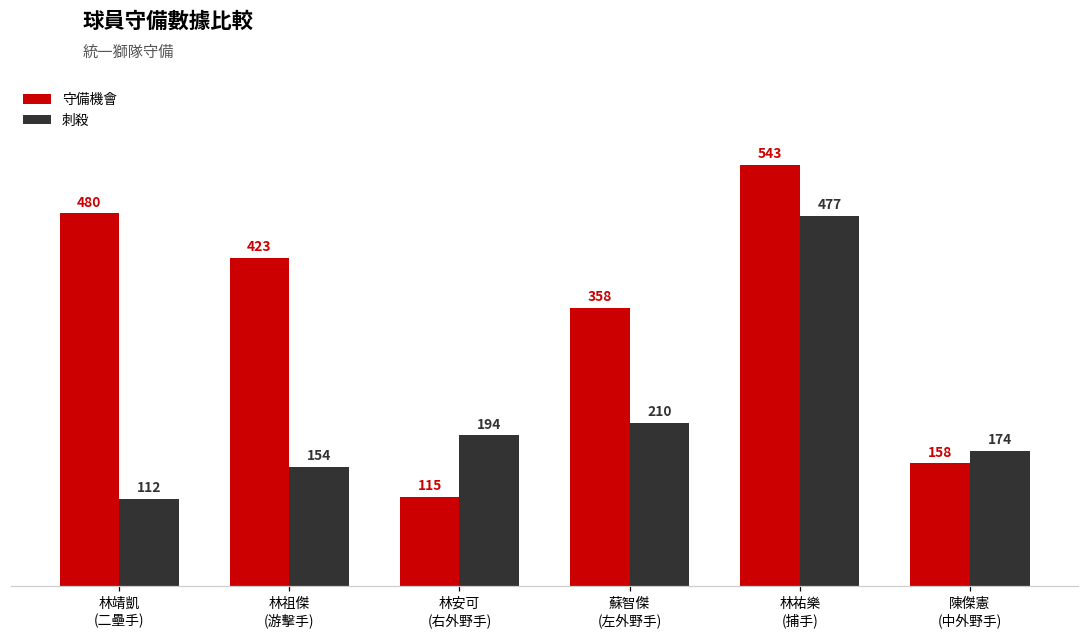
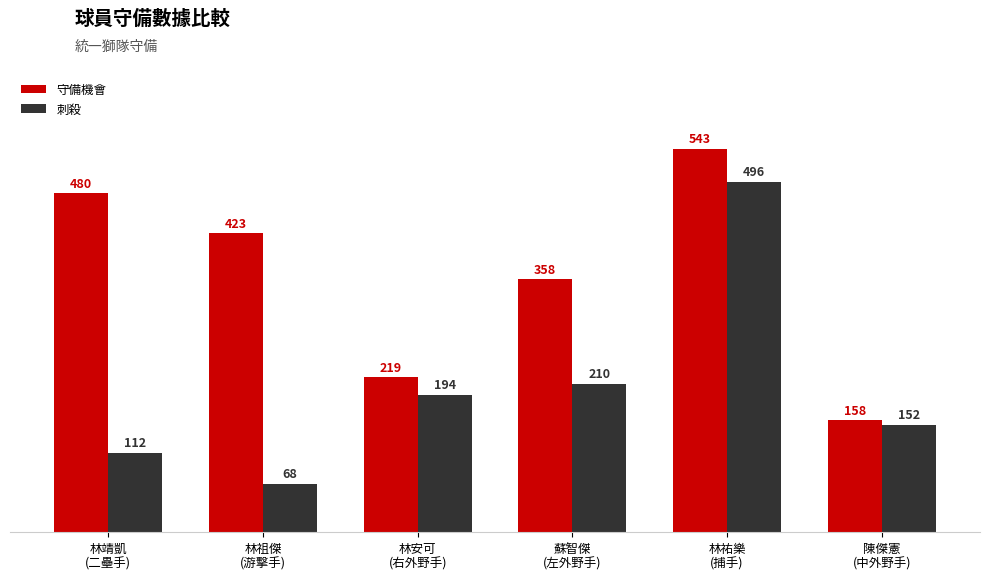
刺殺, 林祖傑 (游擊手): 154 -> 68
守備機會, 林安可 (右外野手): 115 -> 219
刺殺, 林祐樂 (捕手): 477 -> 496
刺殺, 陳傑憲 (中外野手): 174 -> 152
